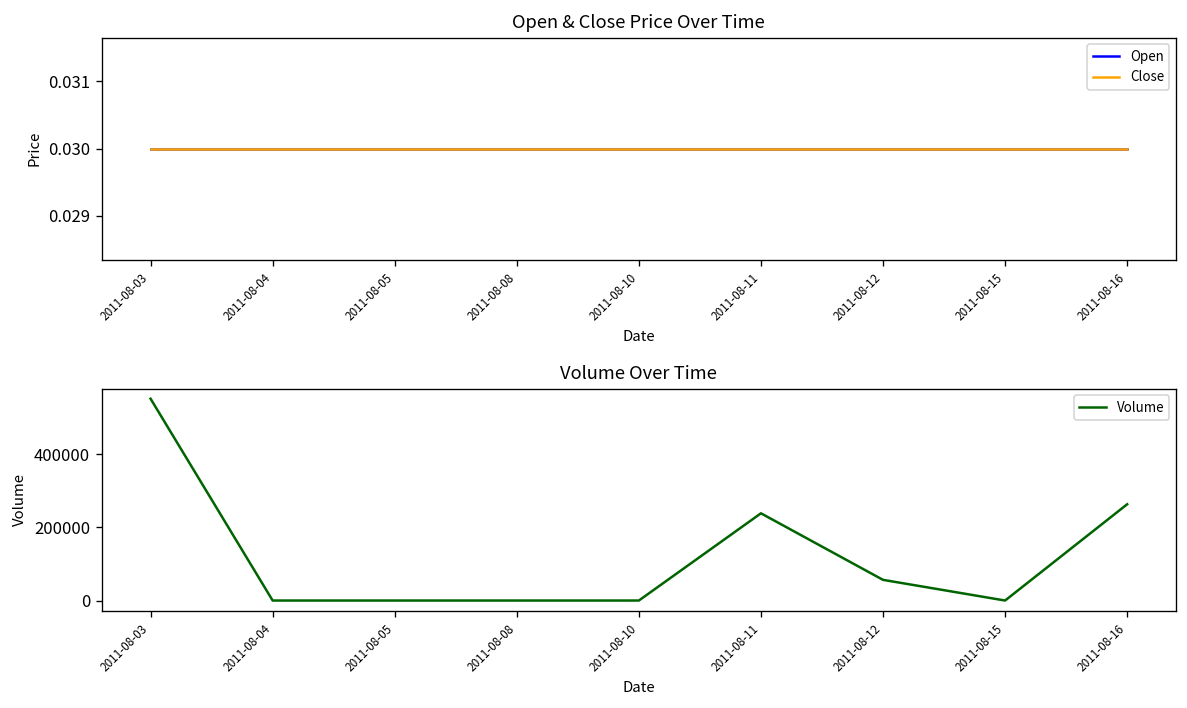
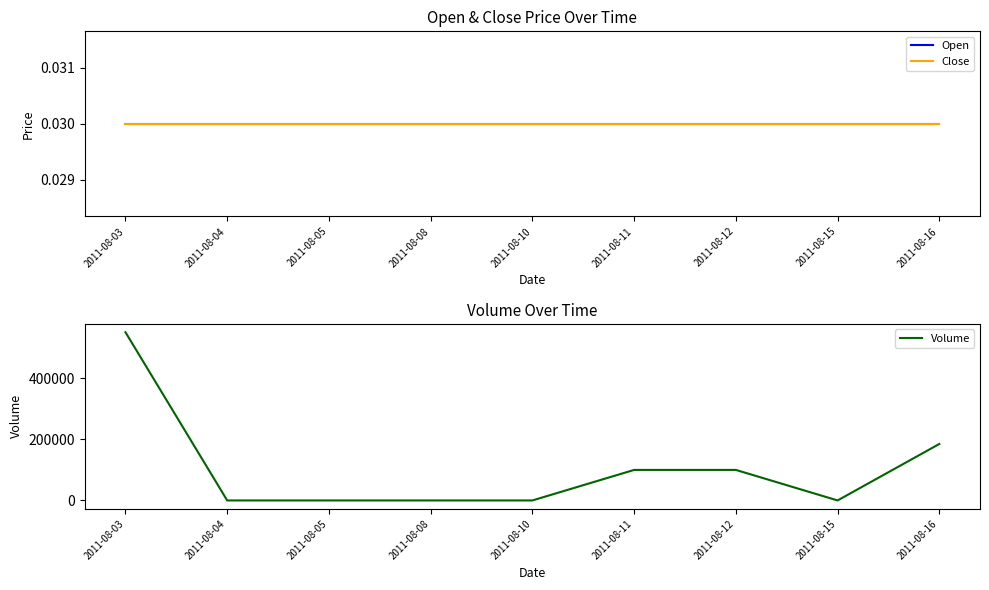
Volume Over Time, 2011-08-11: 240000 -> 100000
Volume Over Time, 2011-08-12: 60000 -> 100000
Volume Over Time, 2011-08-16: 260000 -> 190000
